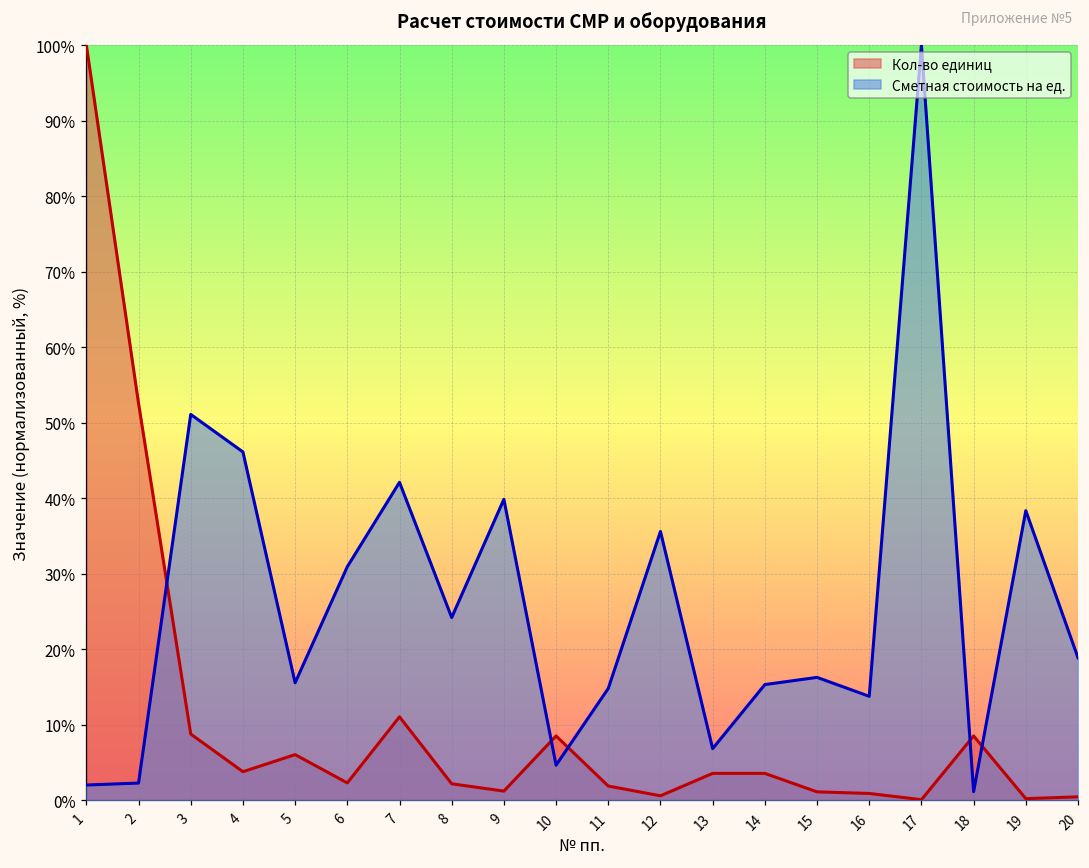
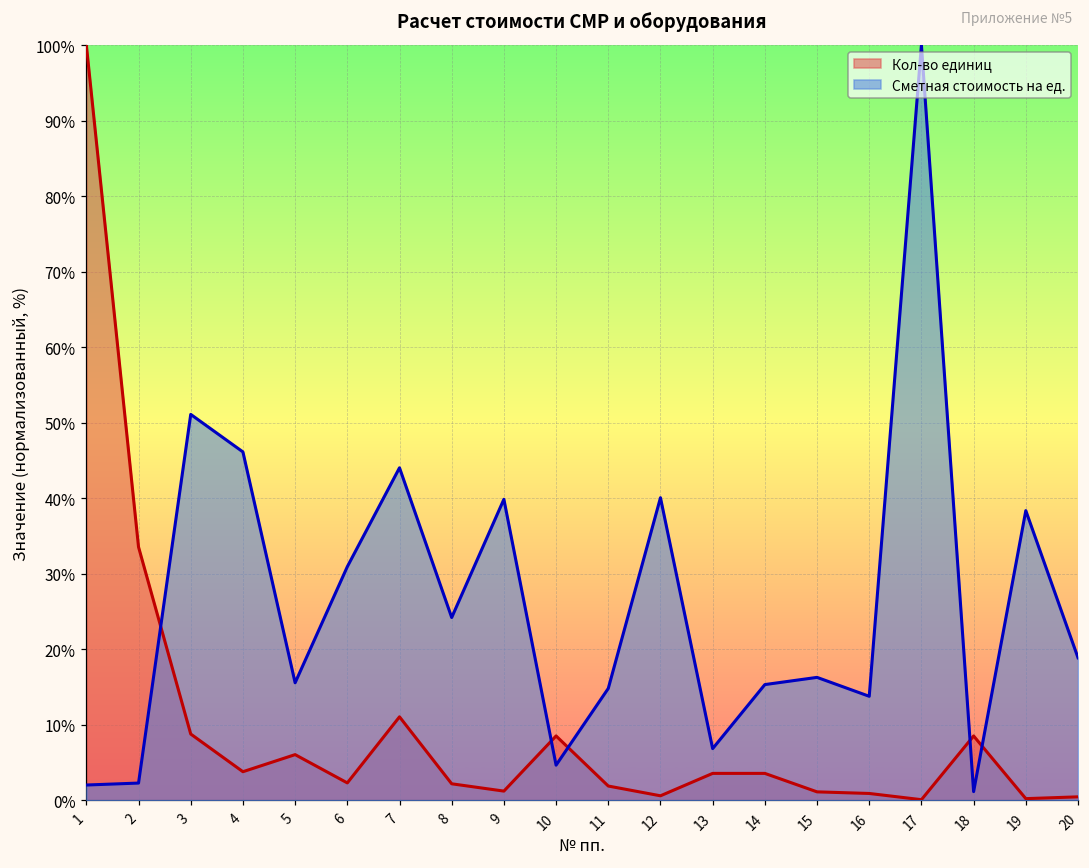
Кол-во единиц, 2: 53% -> 34%
Сметная стоимость на ед., 7: 42% -> 44%
Сметная стоимость на ед., 12: 36% -> 40%
